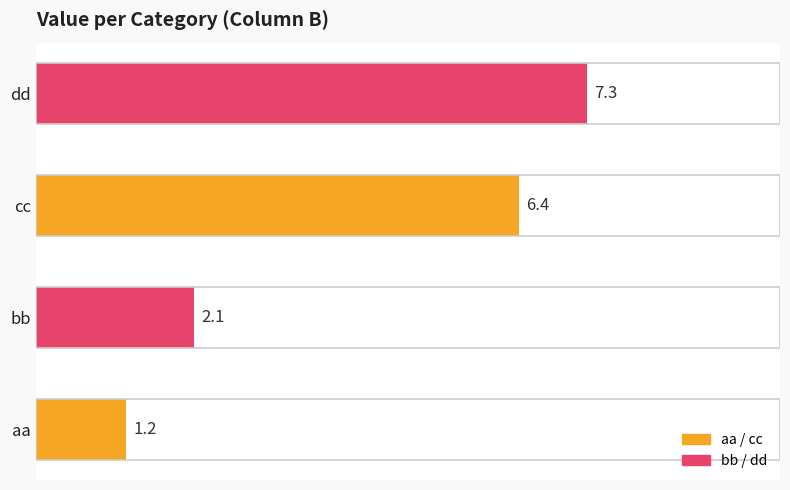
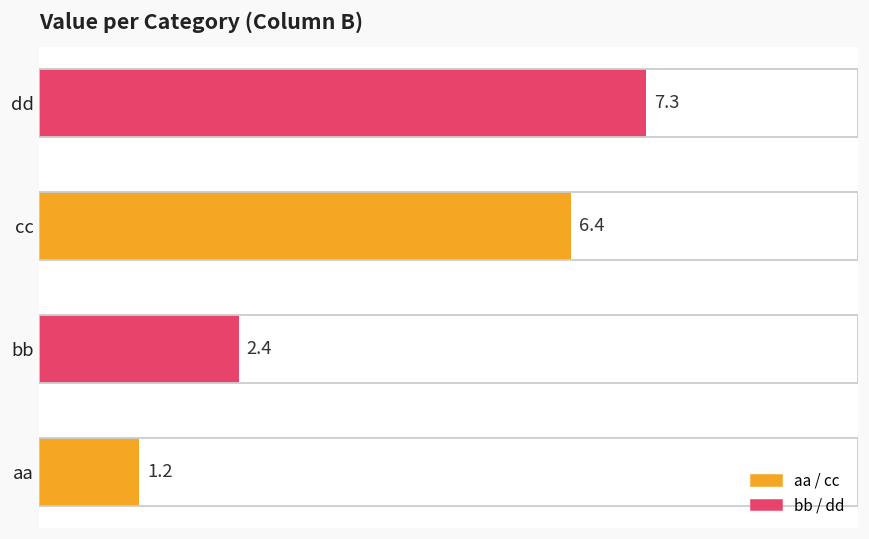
bb: 2.1 -> 2.4
